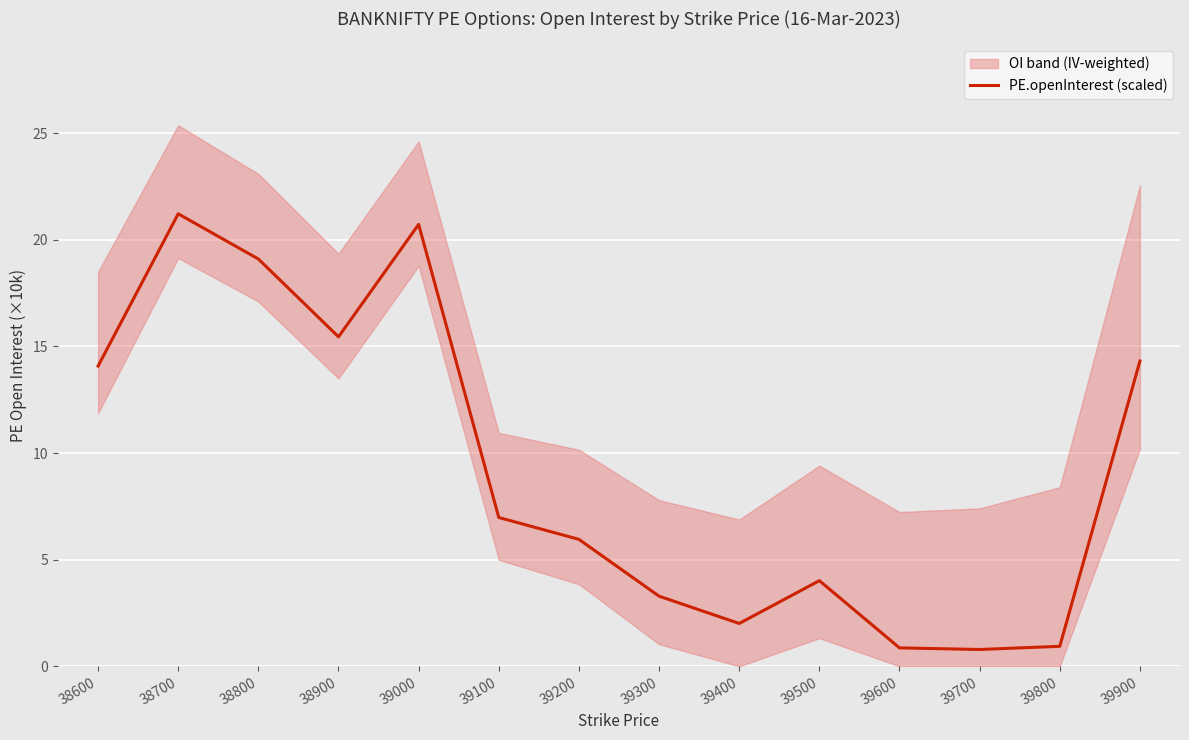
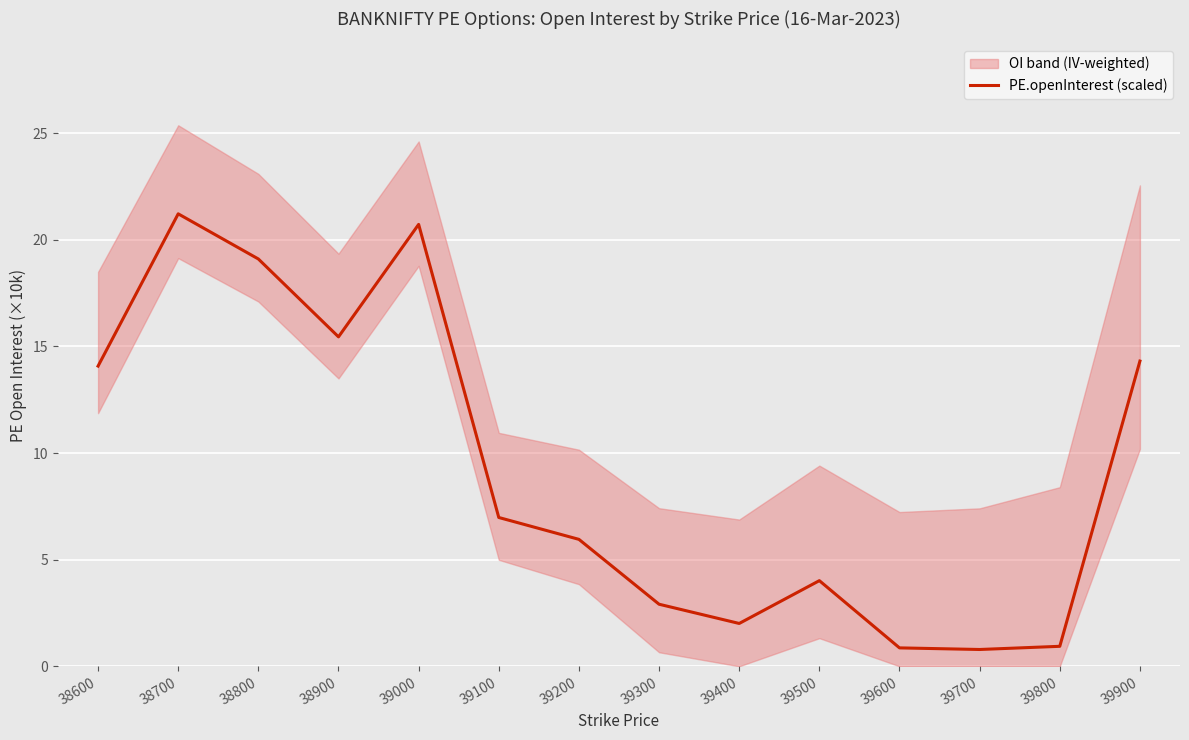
PE.openInterest (scaled), 39300: 3.3 -> 2.9
